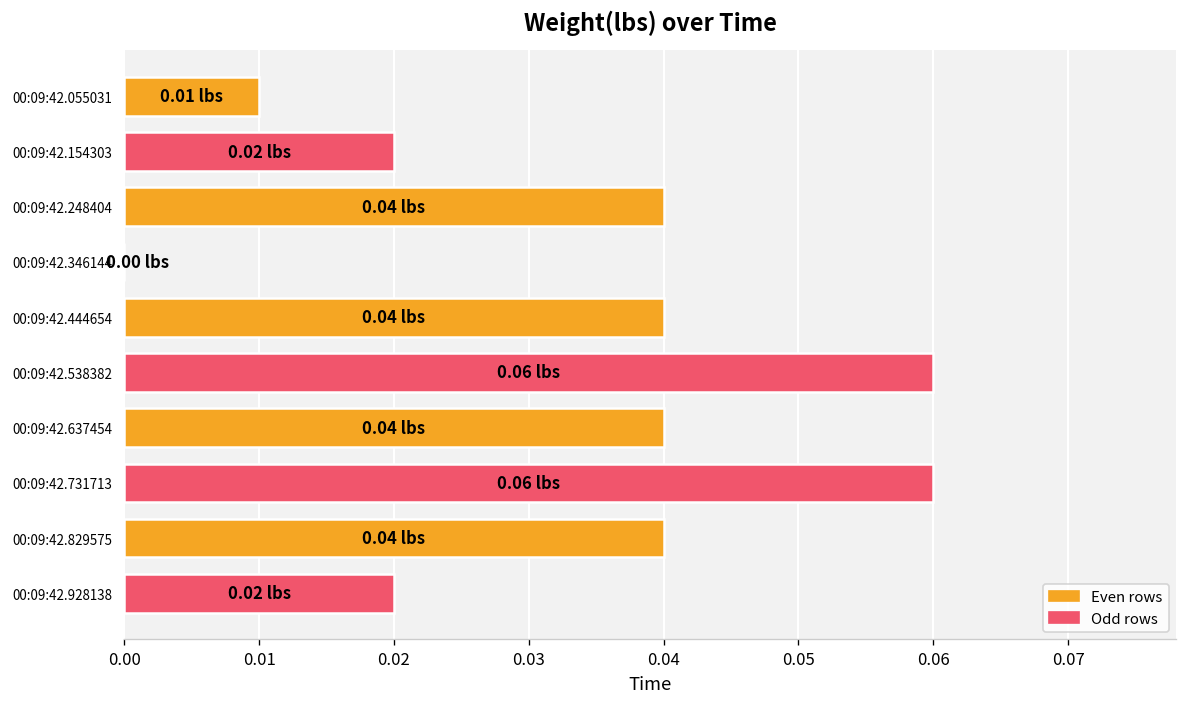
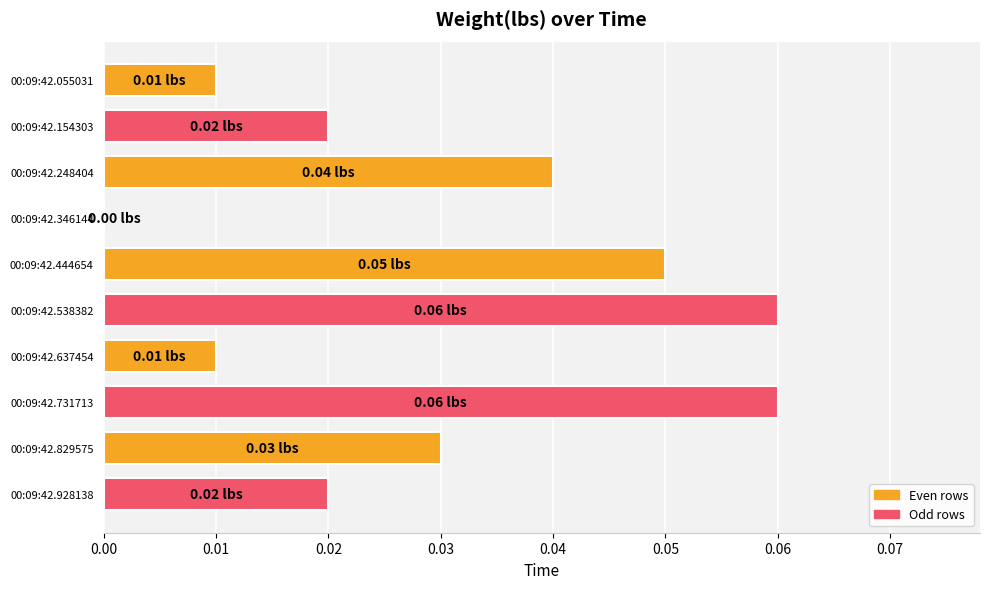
00:09:42.444654: 0.04 -> 0.05
00:09:42.637454: 0.04 -> 0.01
00:09:42.829575: 0.04 -> 0.03
